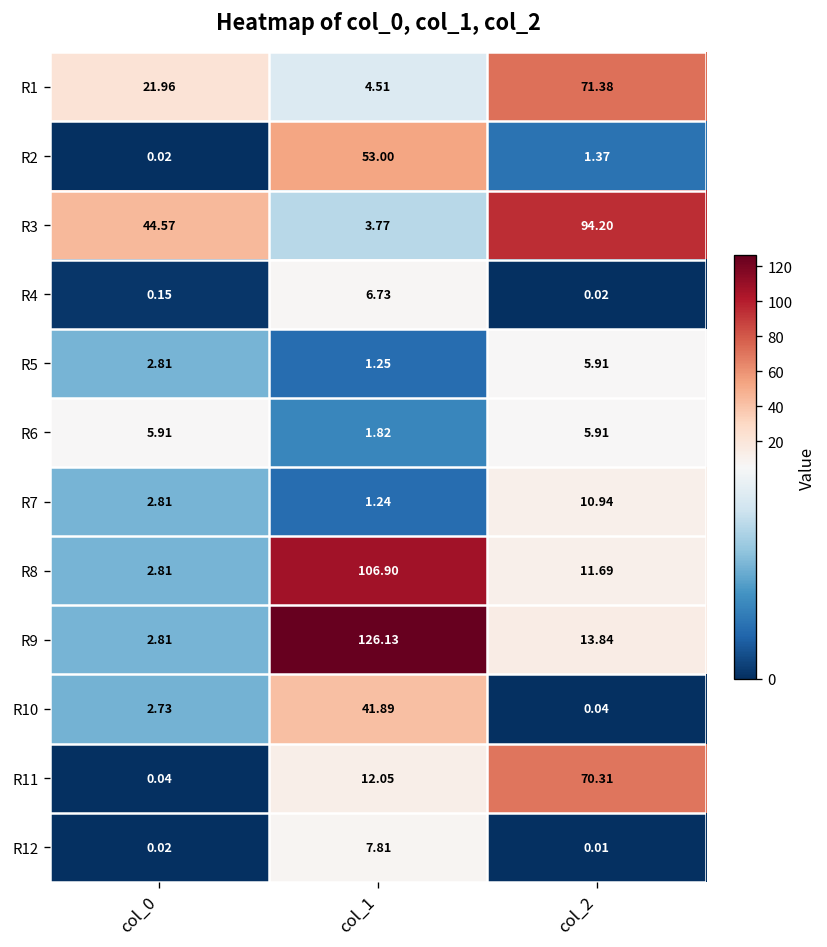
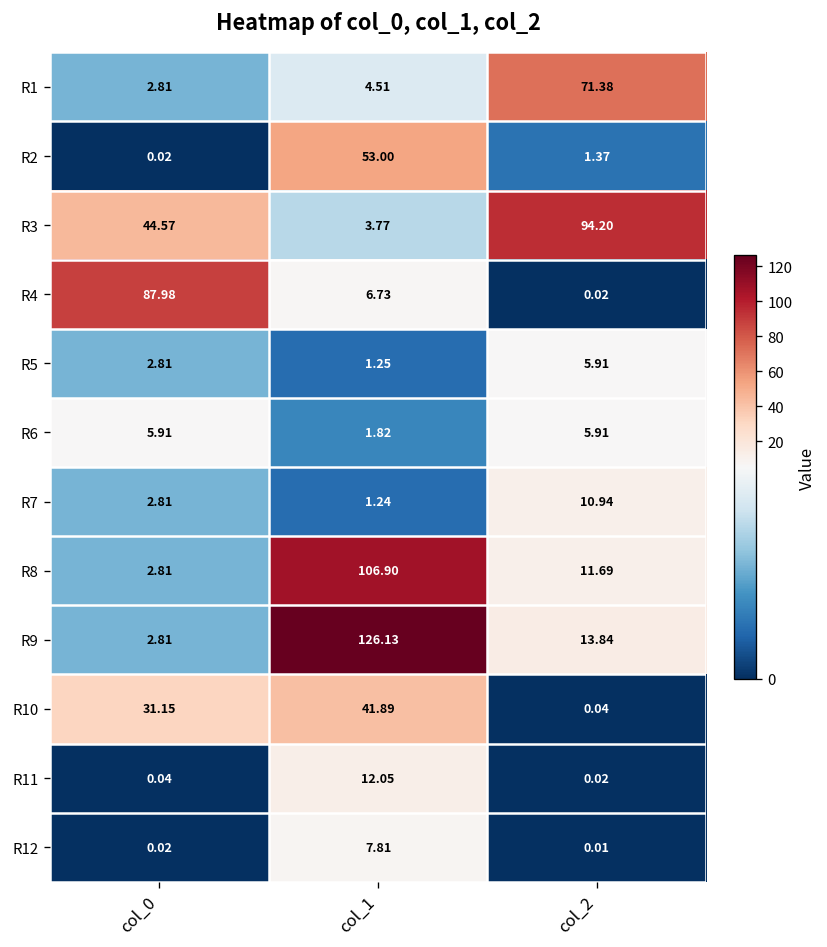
R1, col_0: 21.96 -> 2.81
R4, col_0: 0.15 -> 87.98
R10, col_0: 2.73 -> 31.15
R11, col_2: 70.31 -> 0.02
